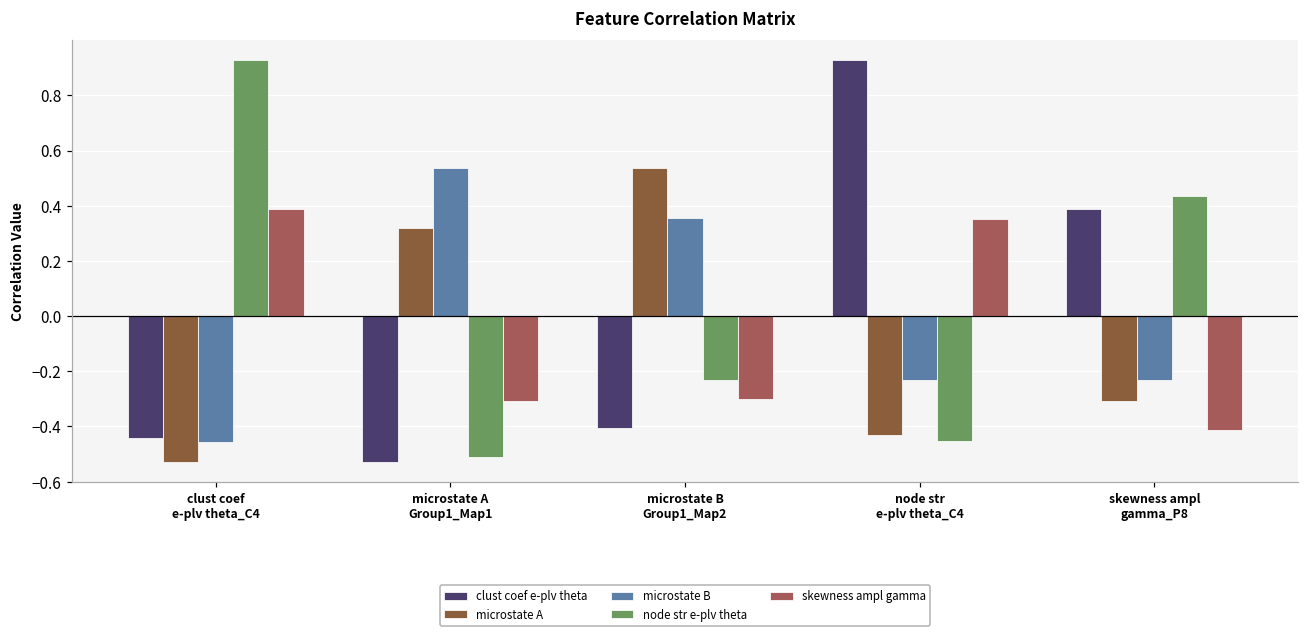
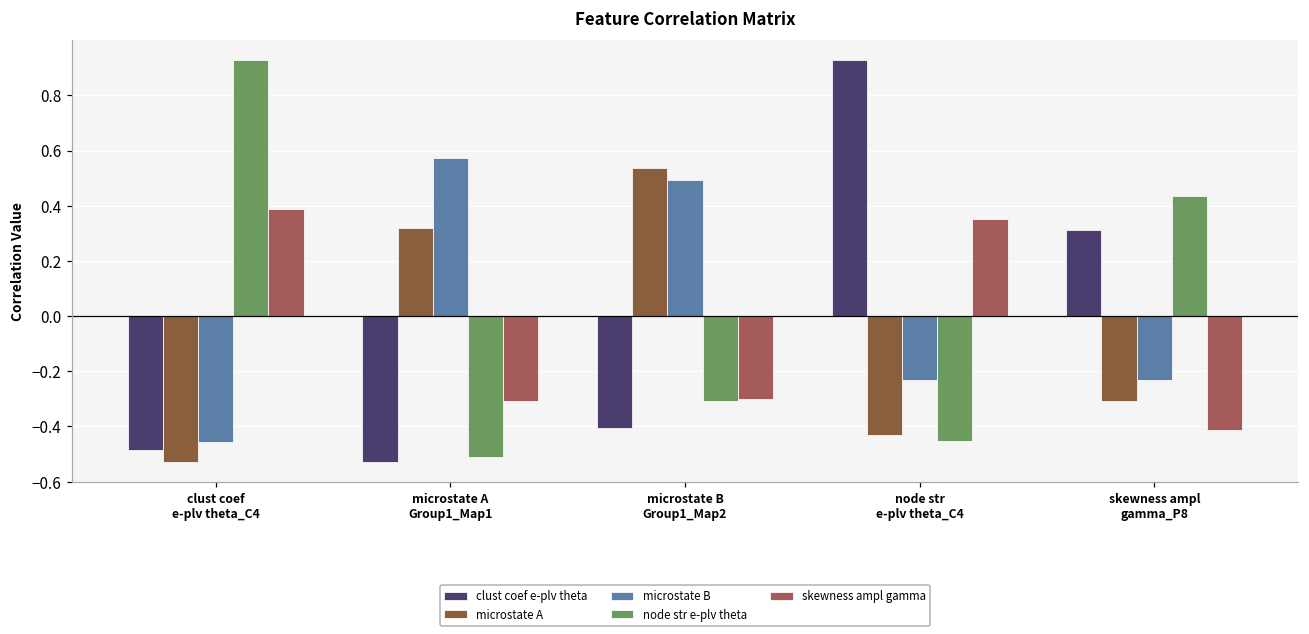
clust coef e-plv theta, clust coef e-plv theta_C4: -0.44 -> -0.49
microstate B, microstate A Group1_Map1: 0.54 -> 0.57
microstate B, microstate B Group1_Map2: 0.36 -> 0.49
node str e-plv theta, microstate B Group1_Map2: -0.23 -> -0.31
clust coef e-plv theta, skewness ampl gamma_P8: 0.39 -> 0.31
